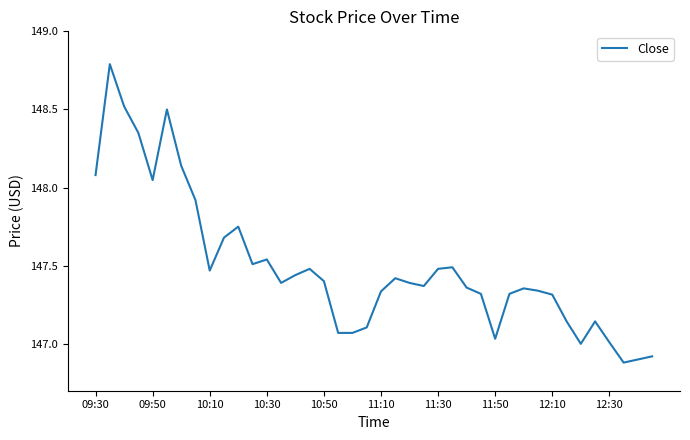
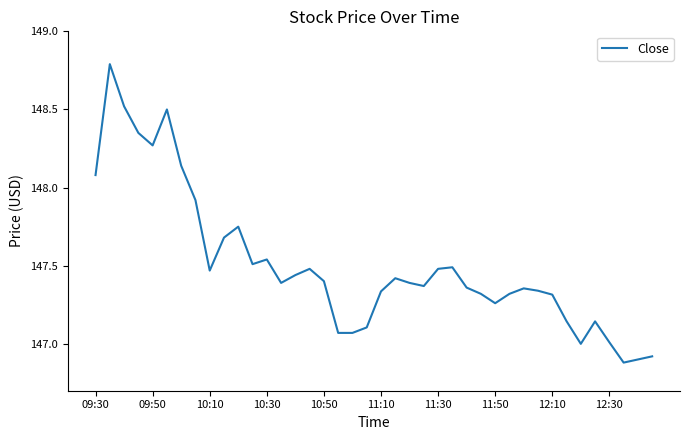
09:50: 148.05 -> 148.27
11:50: 147.03 -> 147.26
